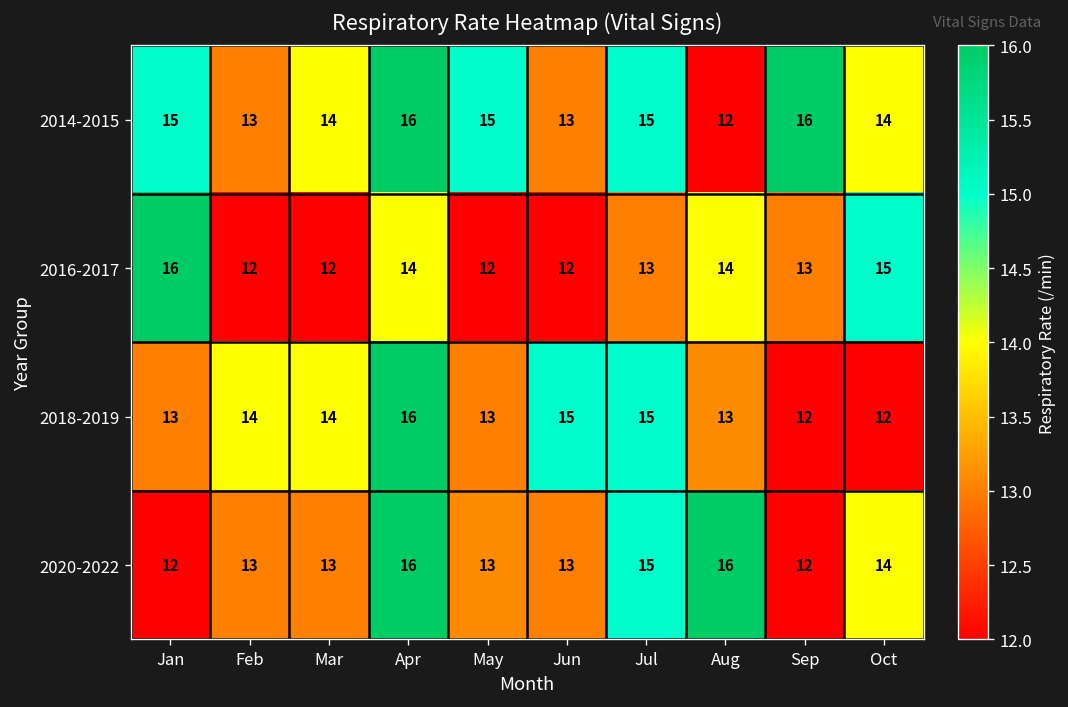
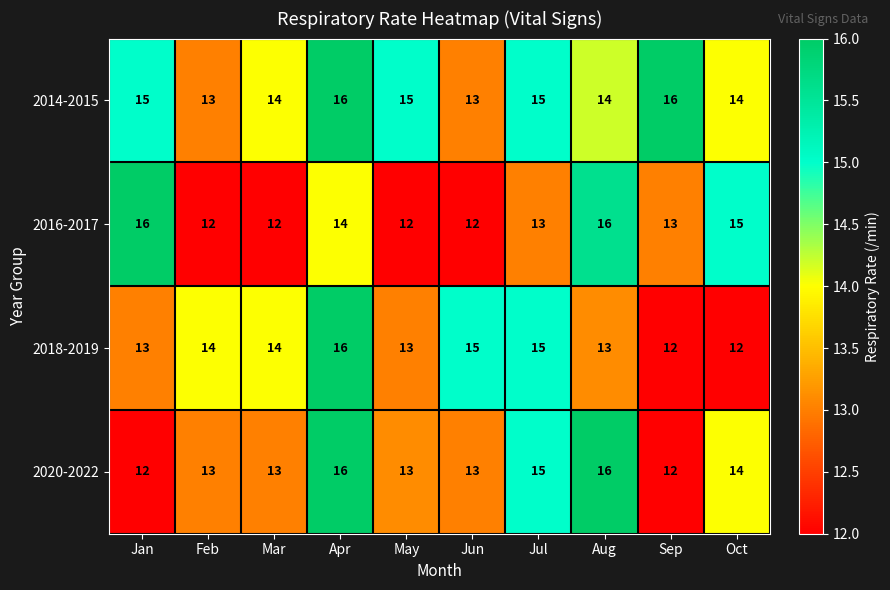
2014-2015, Aug: 12 -> 14
2016-2017, Aug: 14 -> 16
